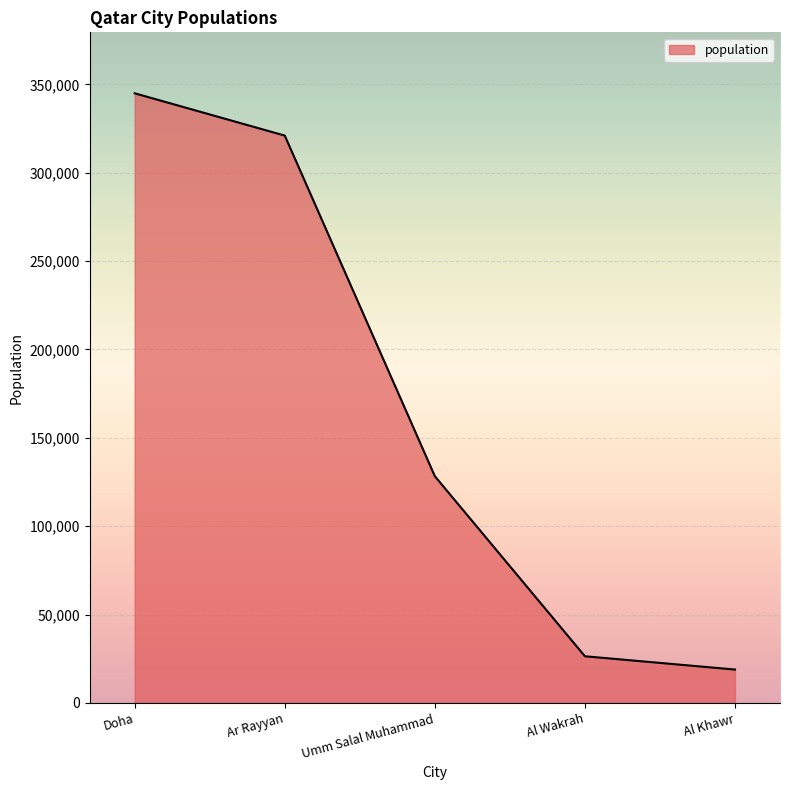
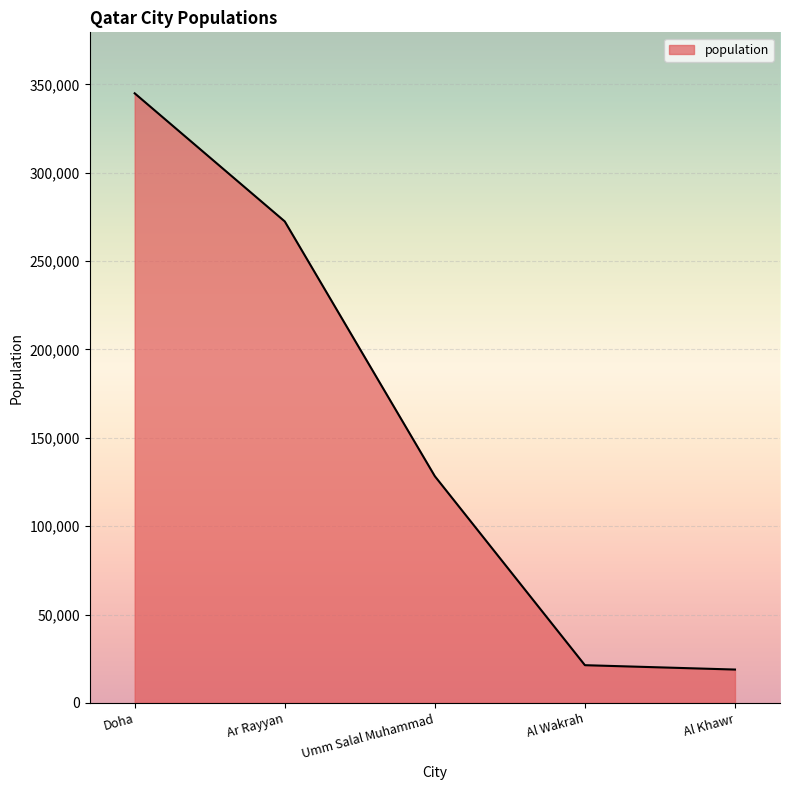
Ar Rayyan: 321,000 -> 272,000
Al Wakrah: 26,000 -> 21,000
